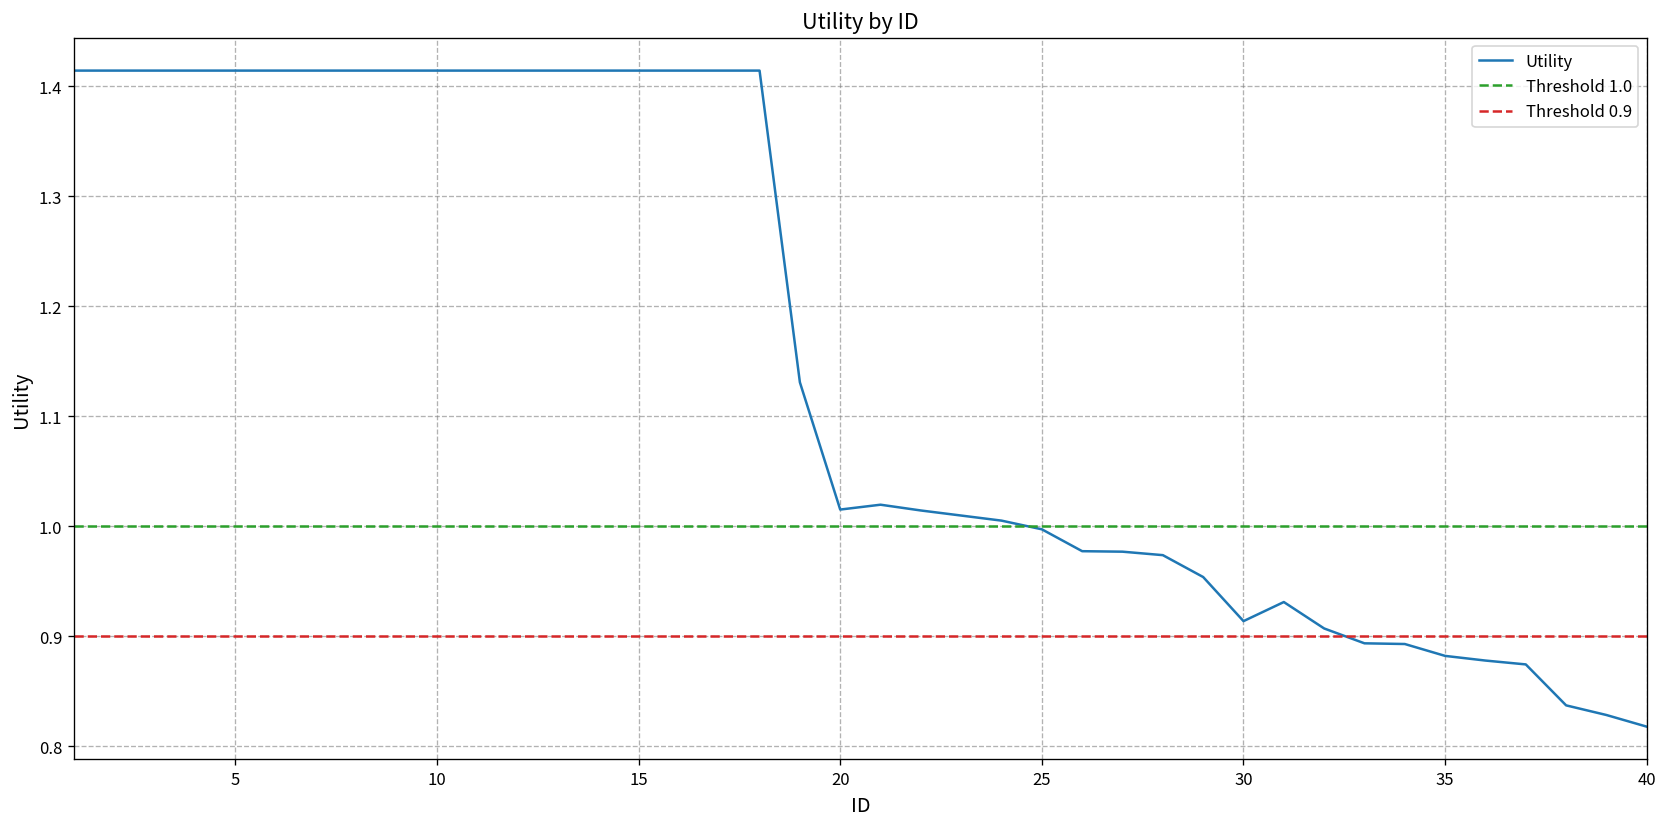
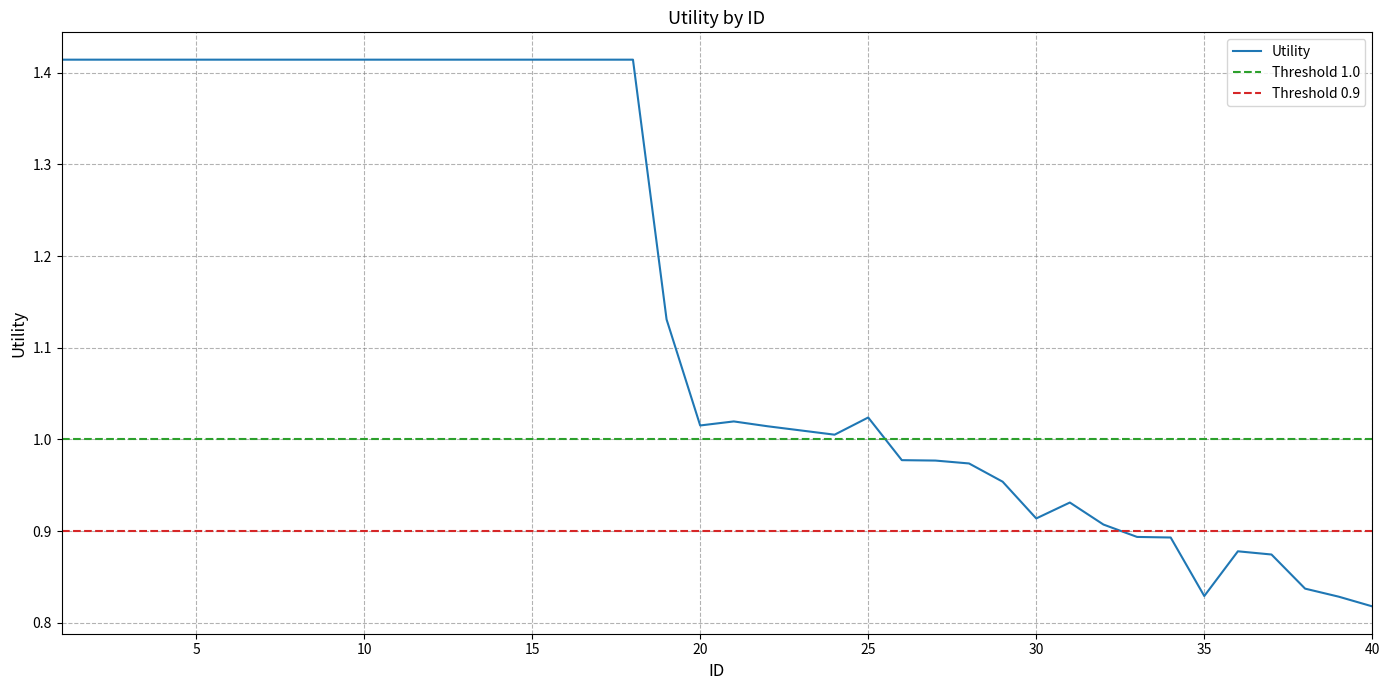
25: 1.00 -> 1.02
35: 0.88 -> 0.83
